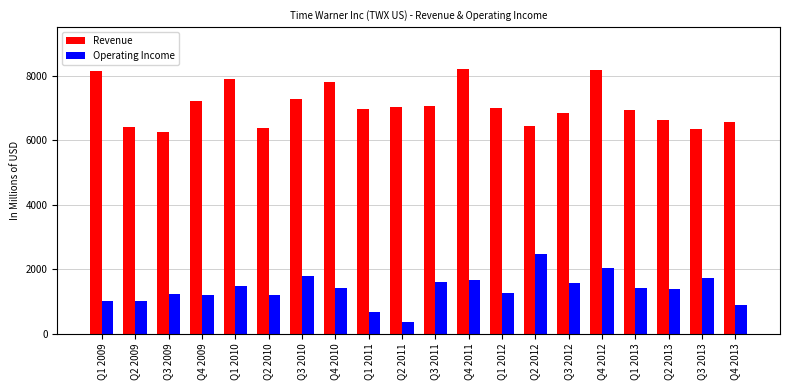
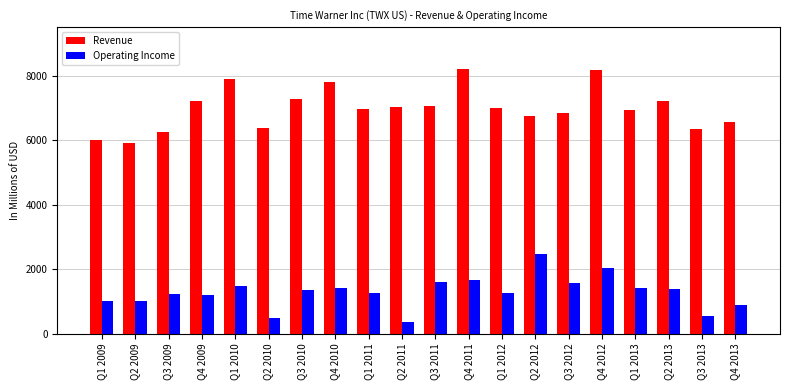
Revenue, Q1 2009: 8100 -> 6000
Revenue, Q2 2009: 6400 -> 5900
Operating Income, Q2 2010: 1200 -> 500
Operating Income, Q3 2010: 1800 -> 1300
Operating Income, Q1 2011: 700 -> 1300
Revenue, Q2 2012: 6400 -> 6700
Revenue, Q2 2013: 6600 -> 7200
Operating Income, Q3 2013: 1700 -> 500
